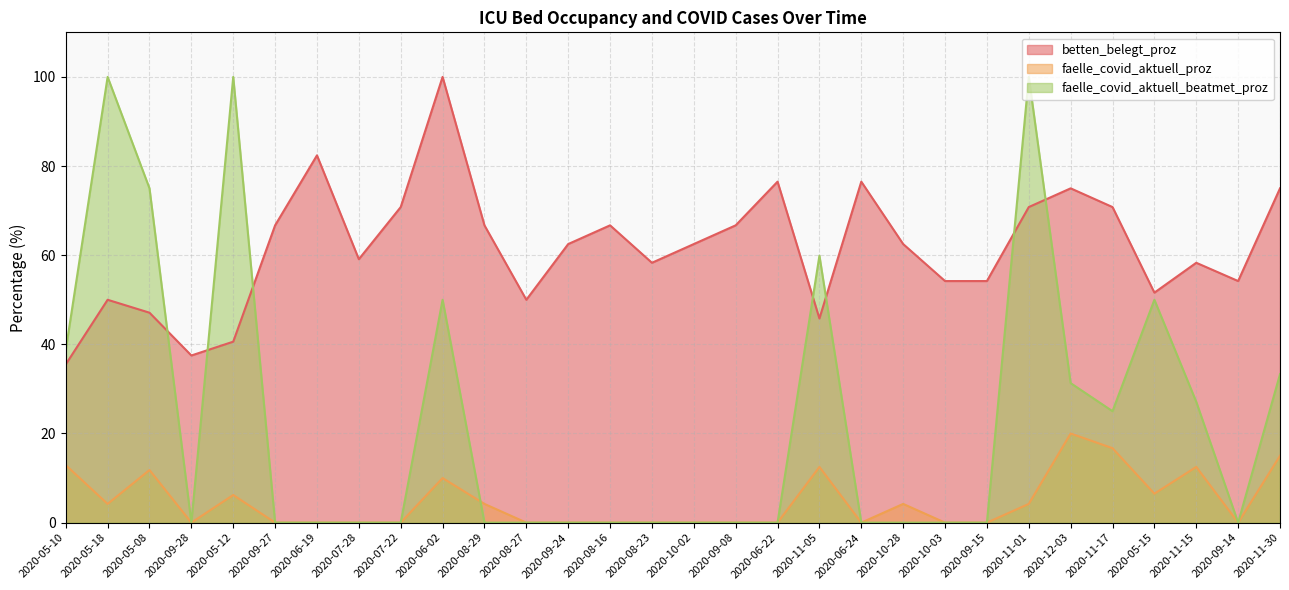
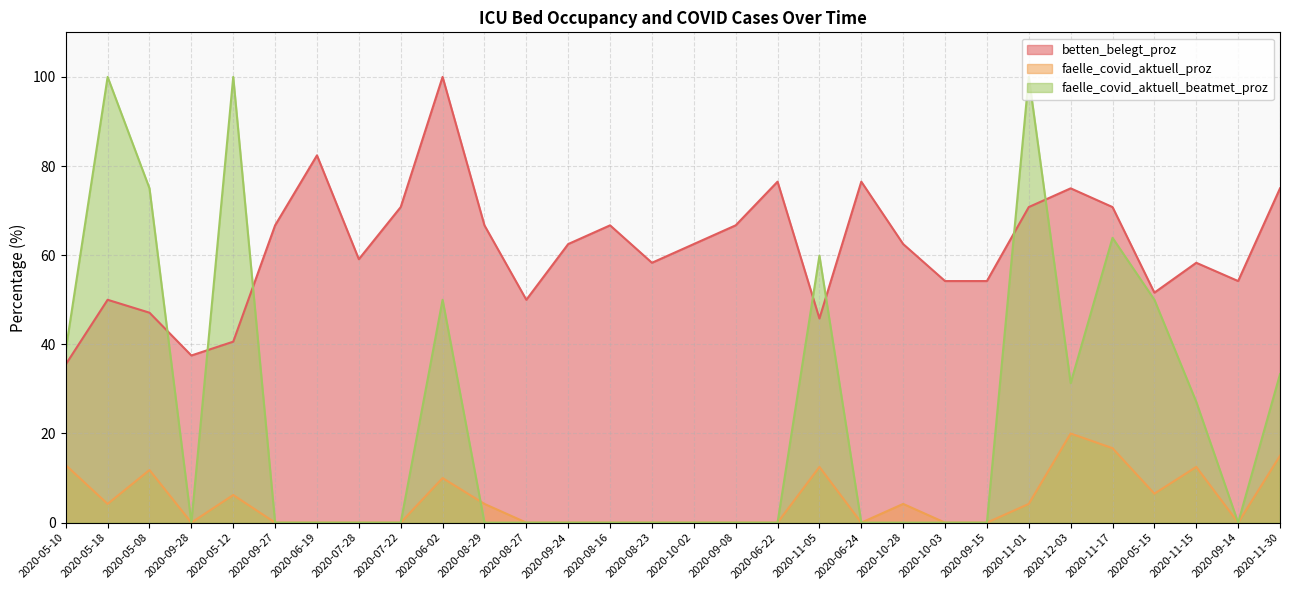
faelle_covid_aktuell_beatmet_proz, 2020-11-17: 25 -> 64
